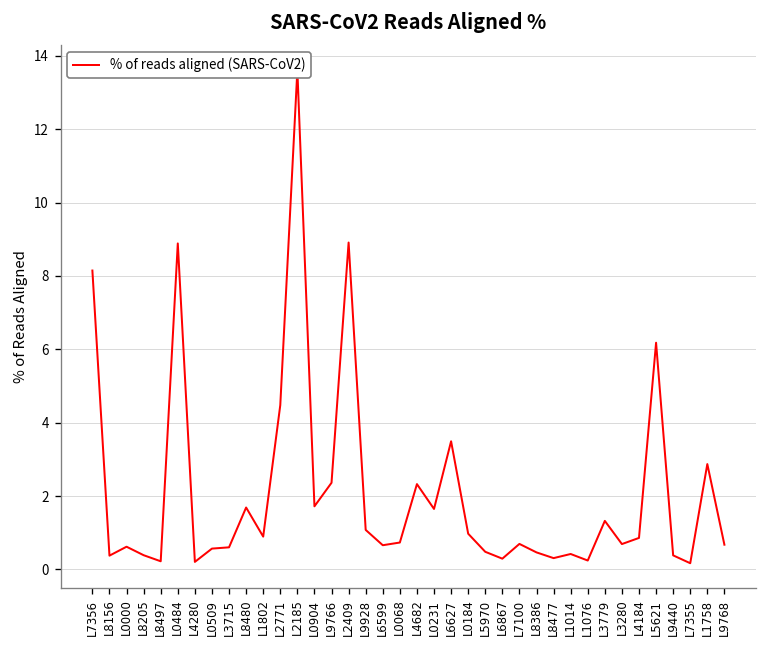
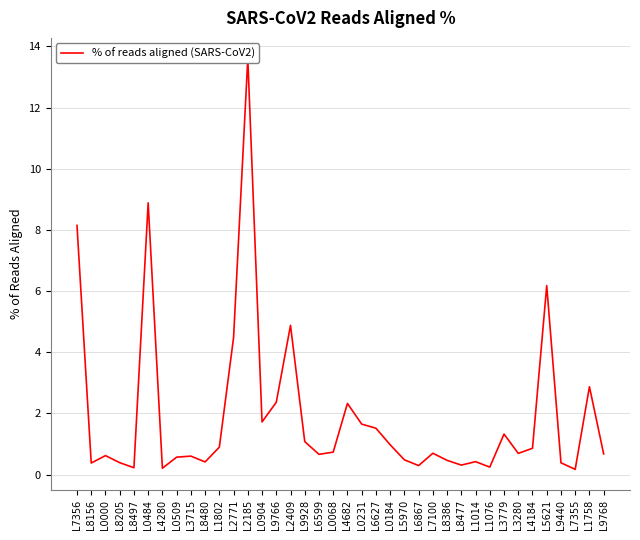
L8480: 1.7 -> 0.4
L2409: 8.9 -> 4.9
L6627: 3.5 -> 1.5
